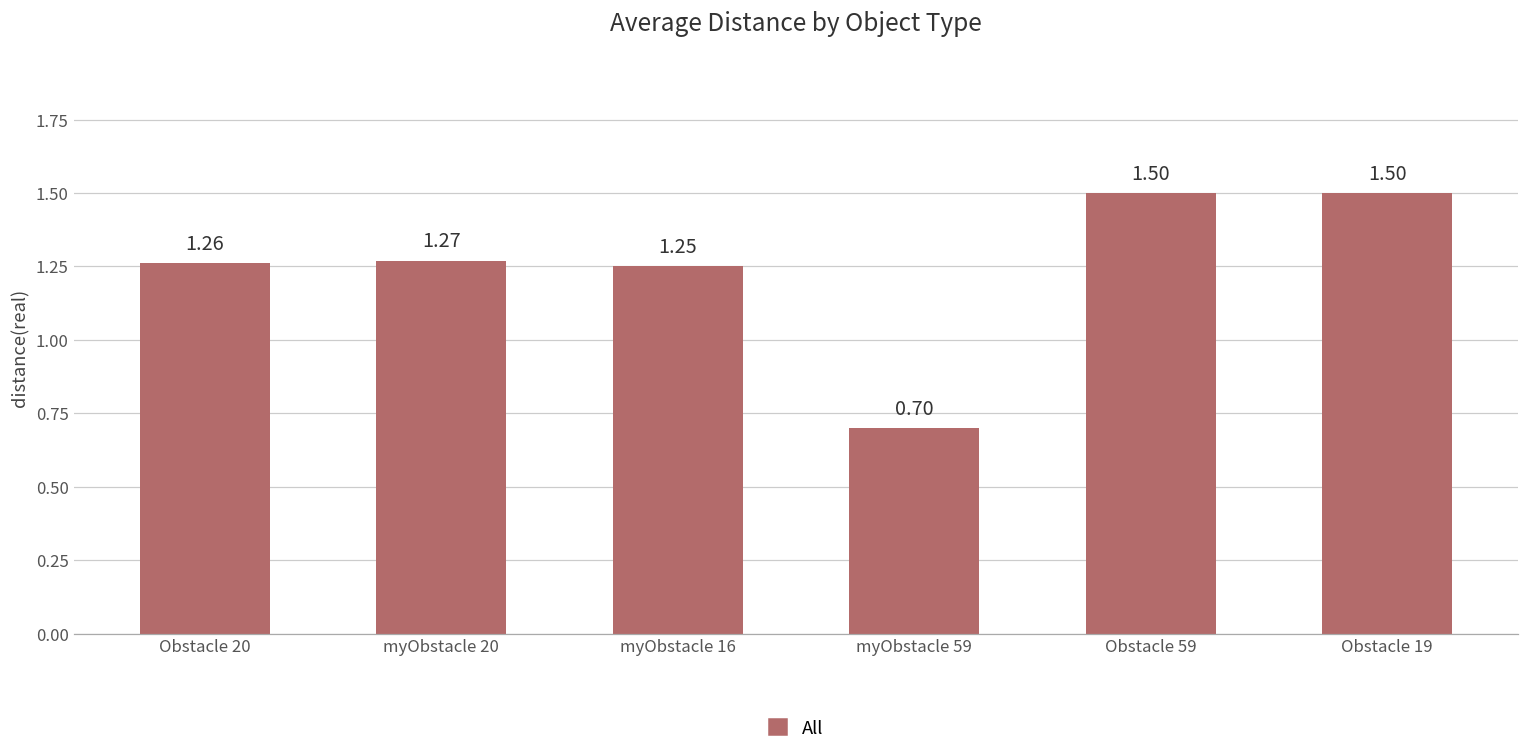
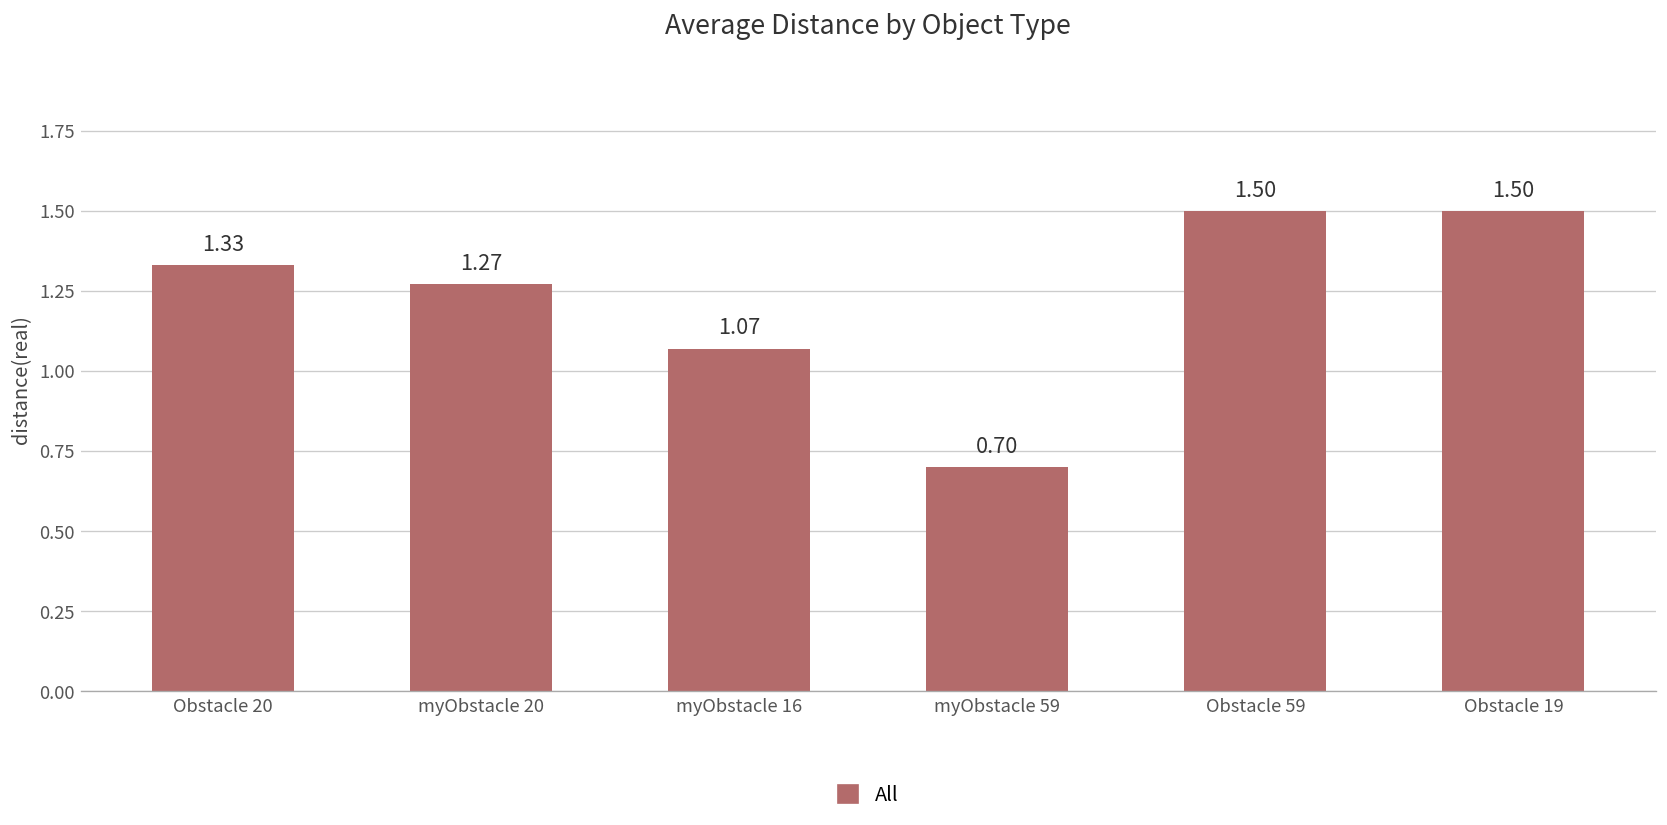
Obstacle 20: 1.26 -> 1.33
myObstacle 16: 1.25 -> 1.07
